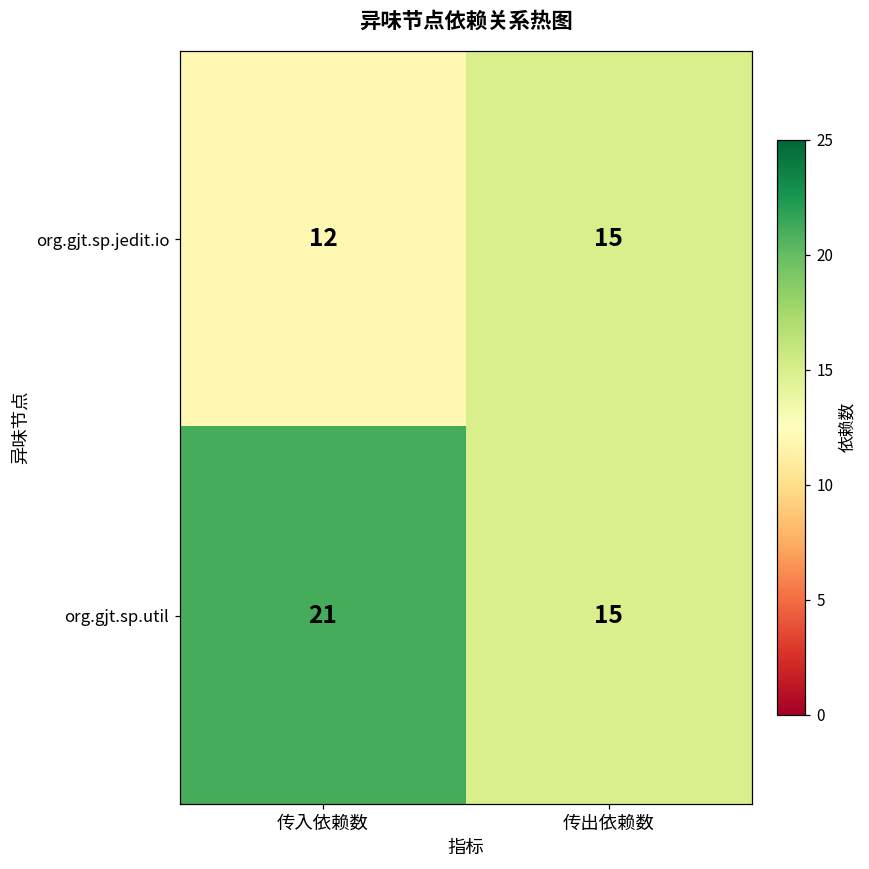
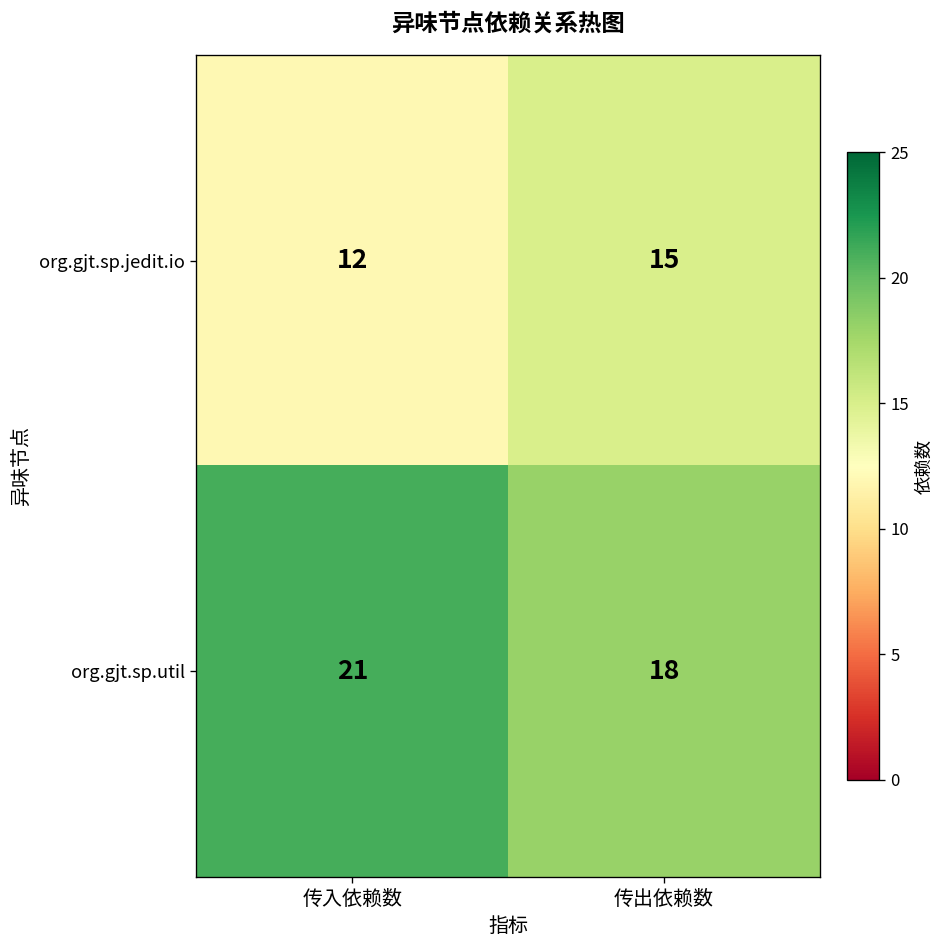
org.gjt.sp.util, 传出依赖数: 15 -> 18
